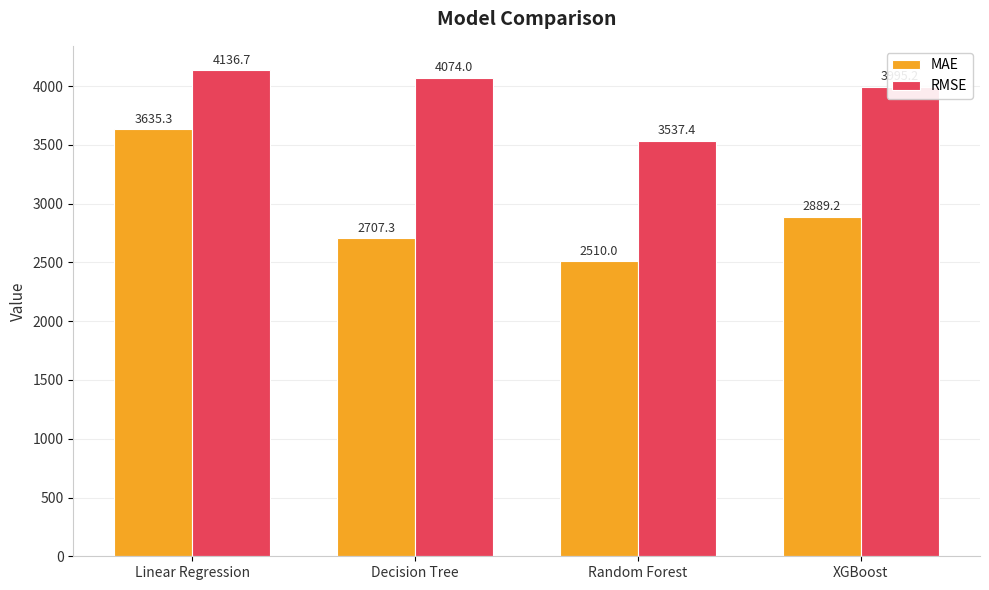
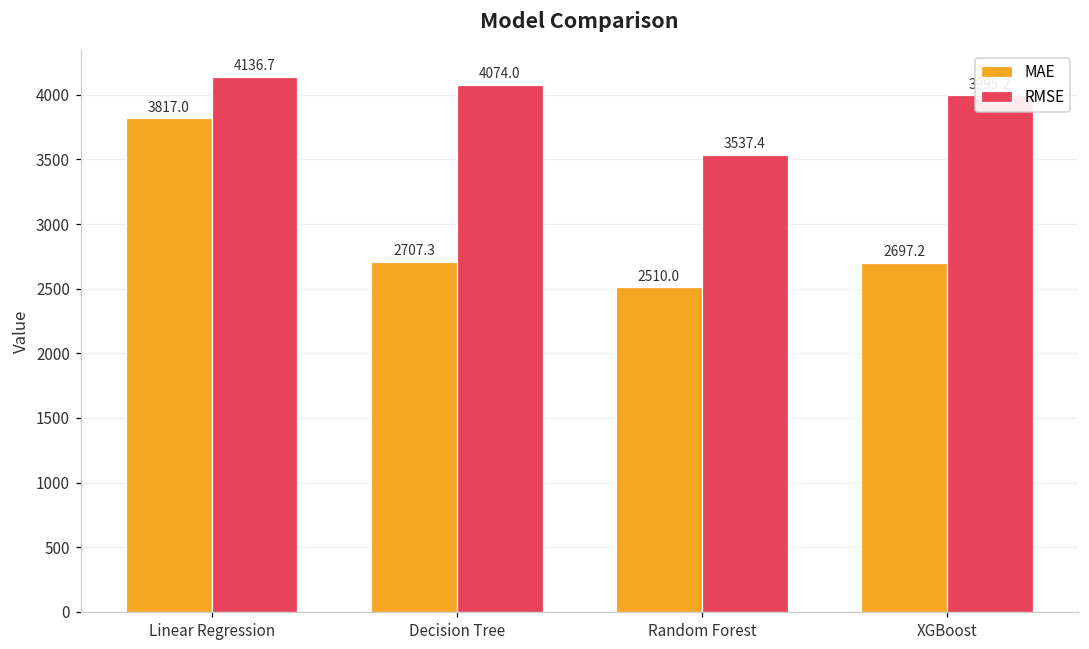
MAE, Linear Regression: 3635.3 -> 3817.0
MAE, XGBoost: 2889.2 -> 2697.2
